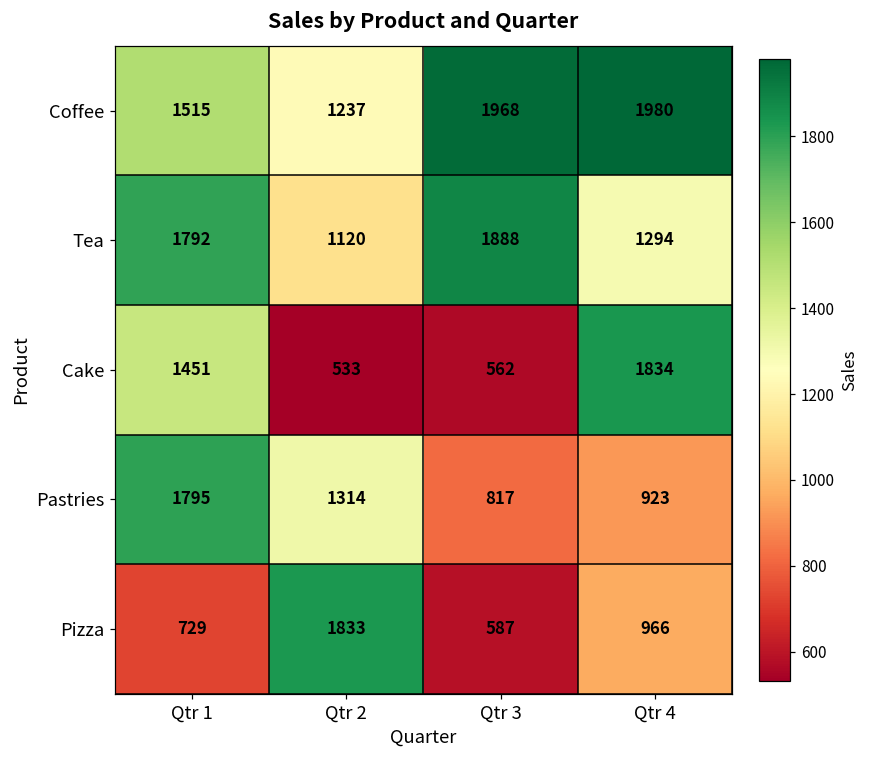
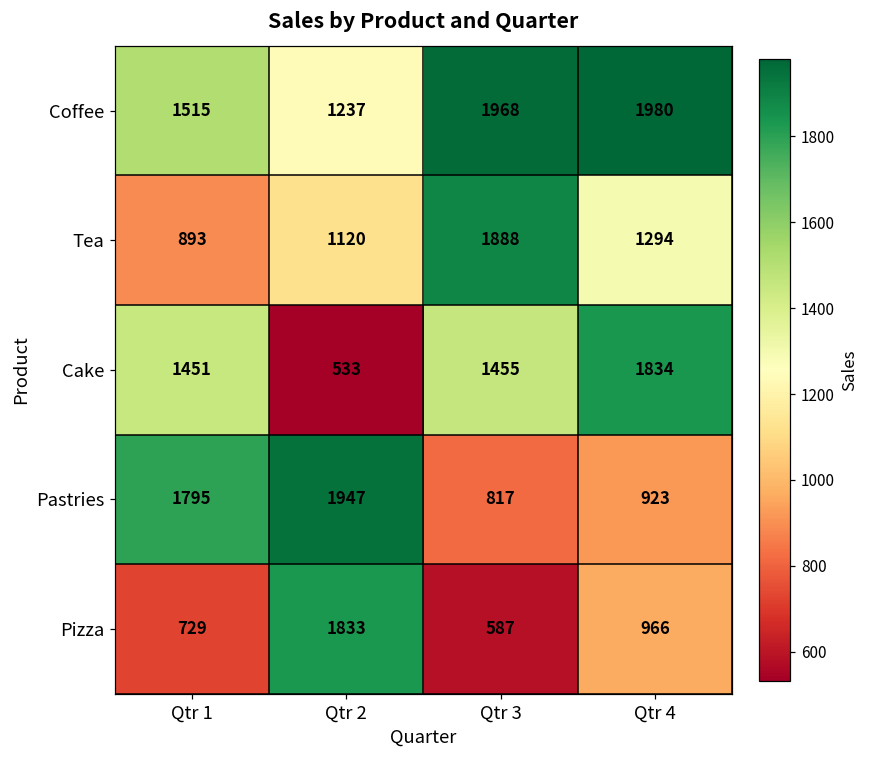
Tea, Qtr 1: 1792 -> 893
Cake, Qtr 3: 562 -> 1455
Pastries, Qtr 2: 1314 -> 1947
